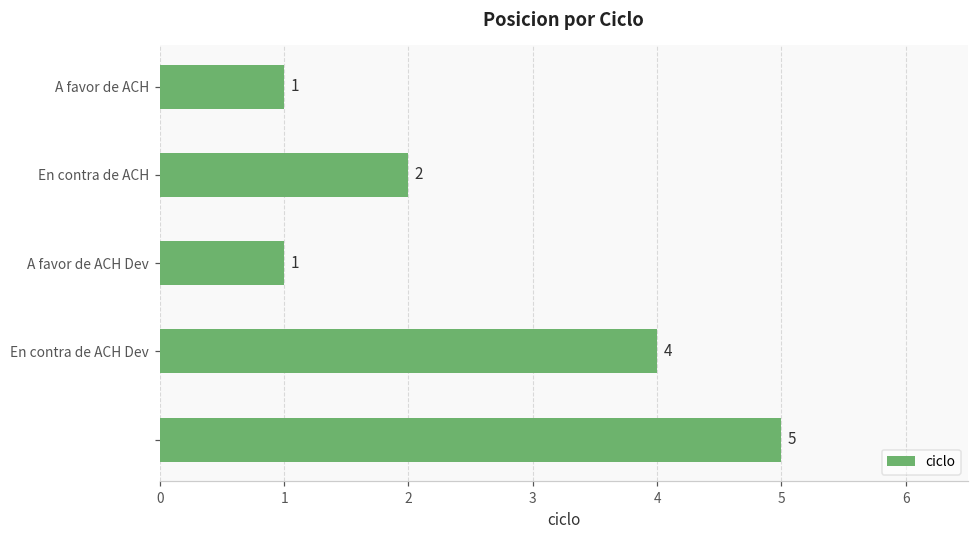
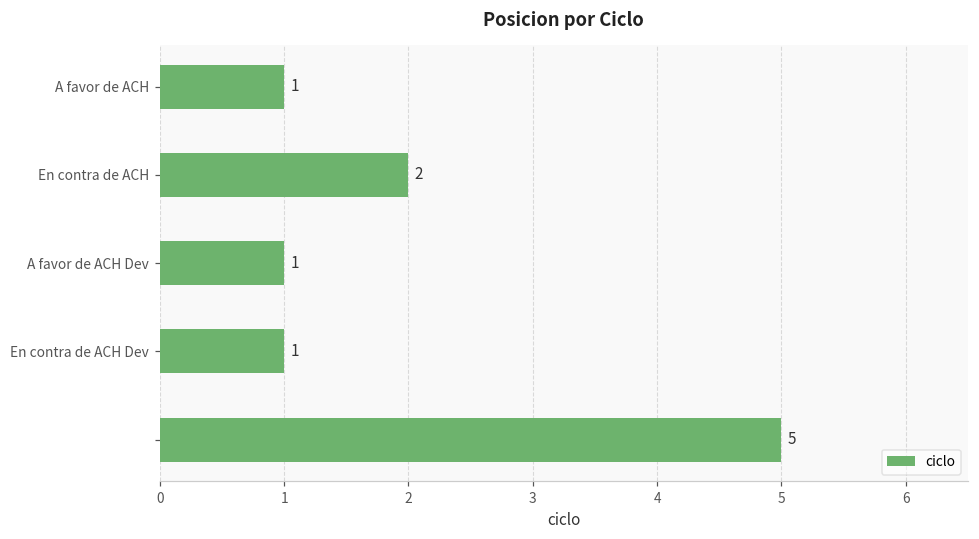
En contra de ACH Dev: 4 -> 1
